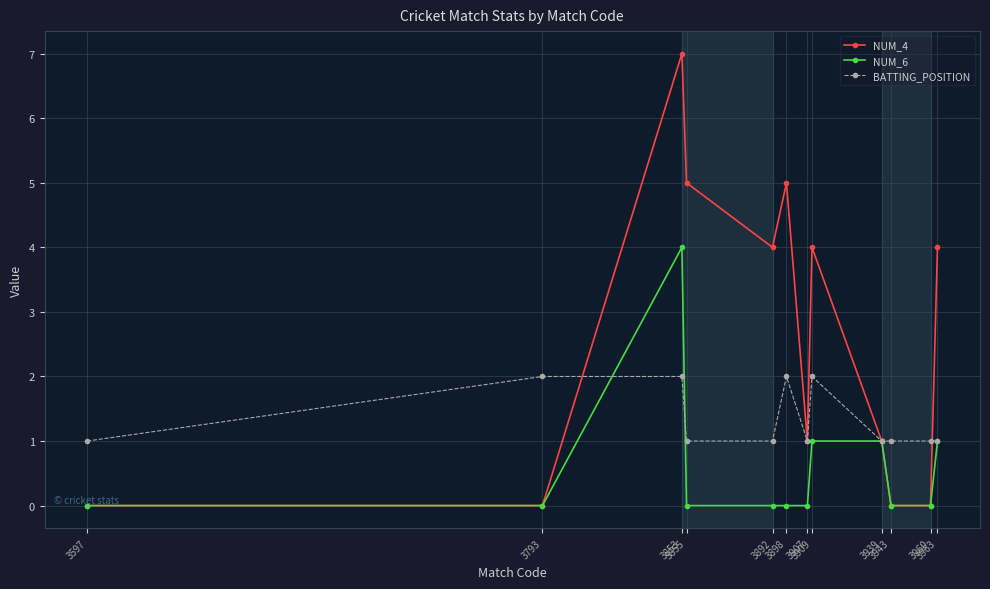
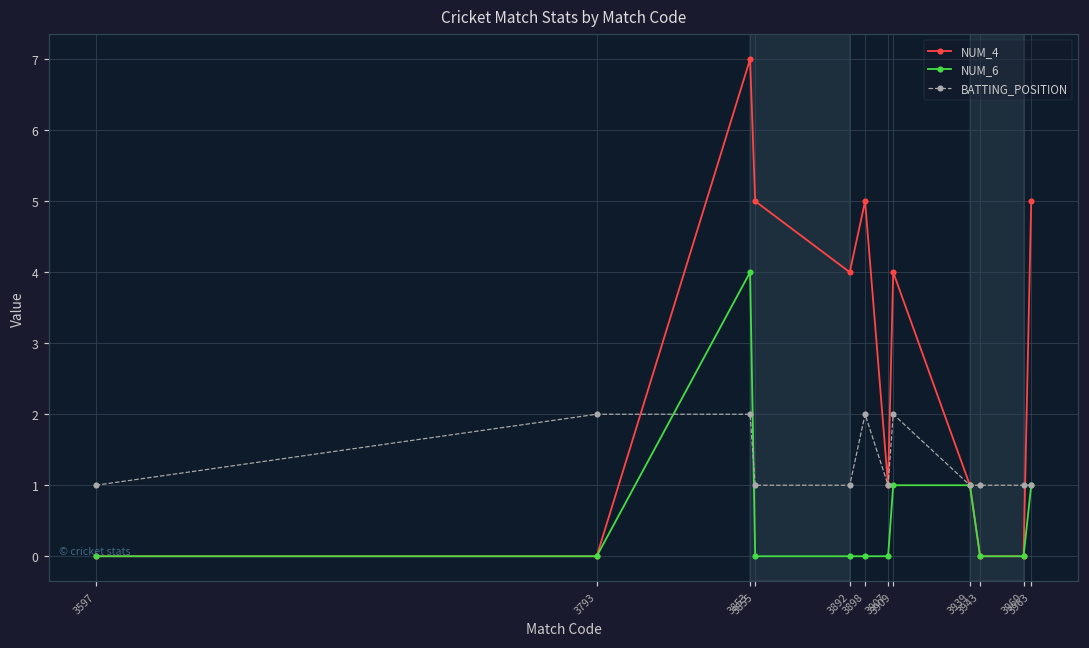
NUM_4, 3963: 4 -> 5
